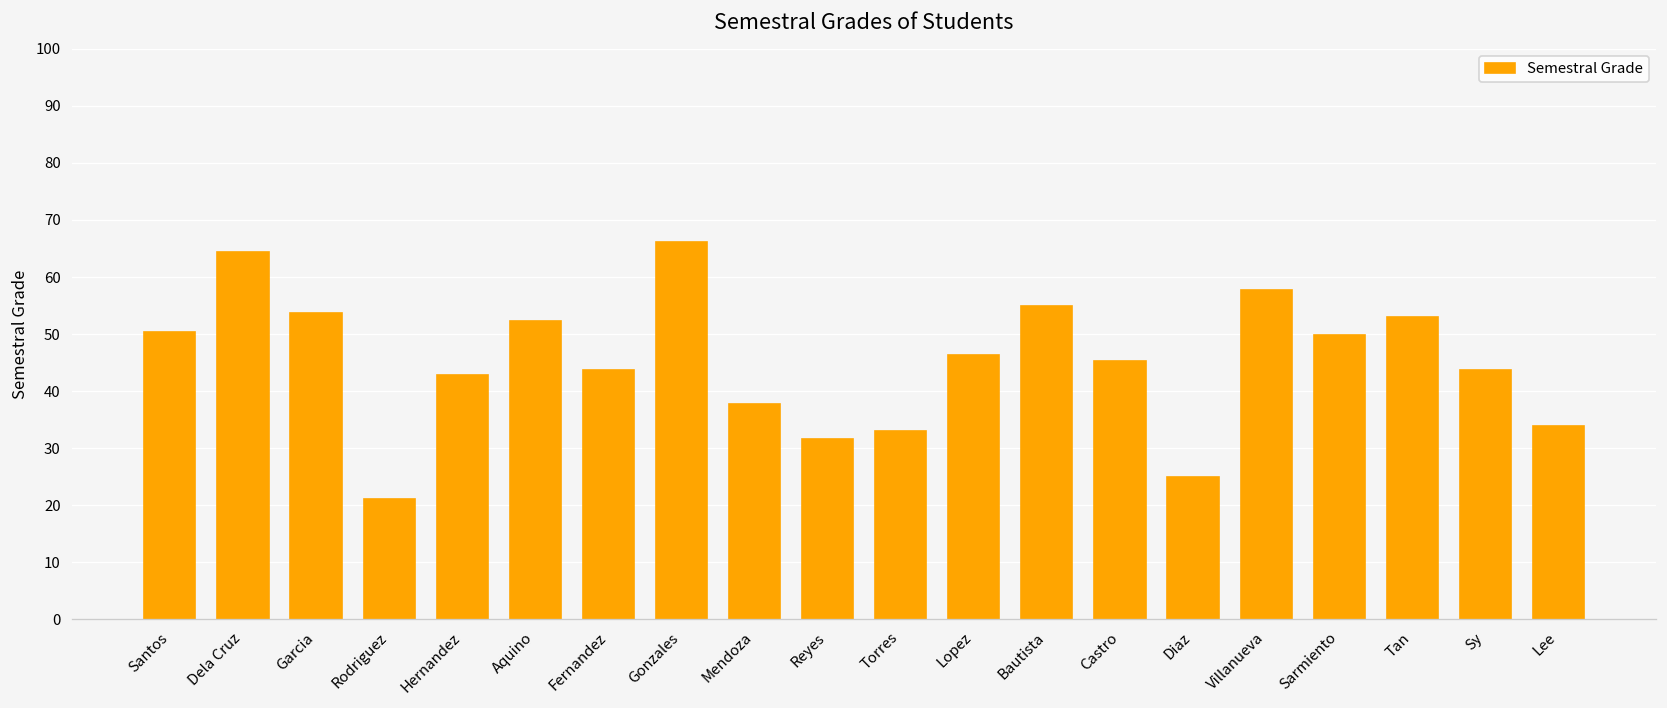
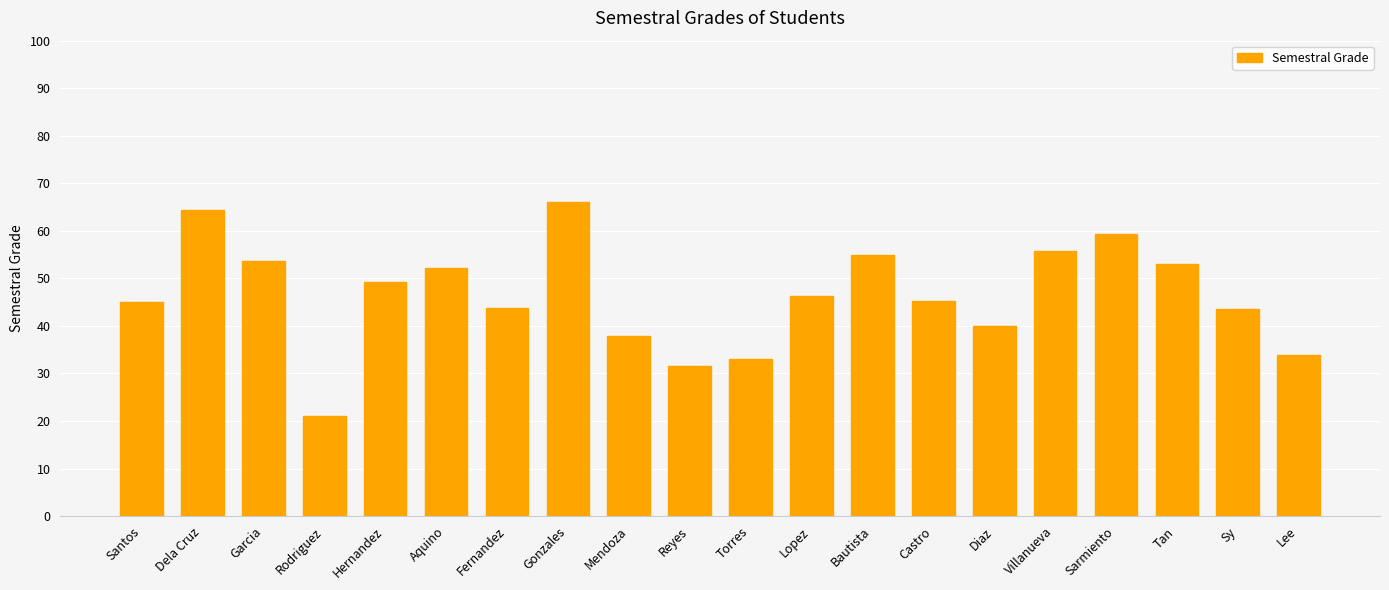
Santos: 50 -> 45
Hernandez: 43 -> 49
Diaz: 25 -> 40
Villanueva: 58 -> 56
Sarmiento: 50 -> 59
